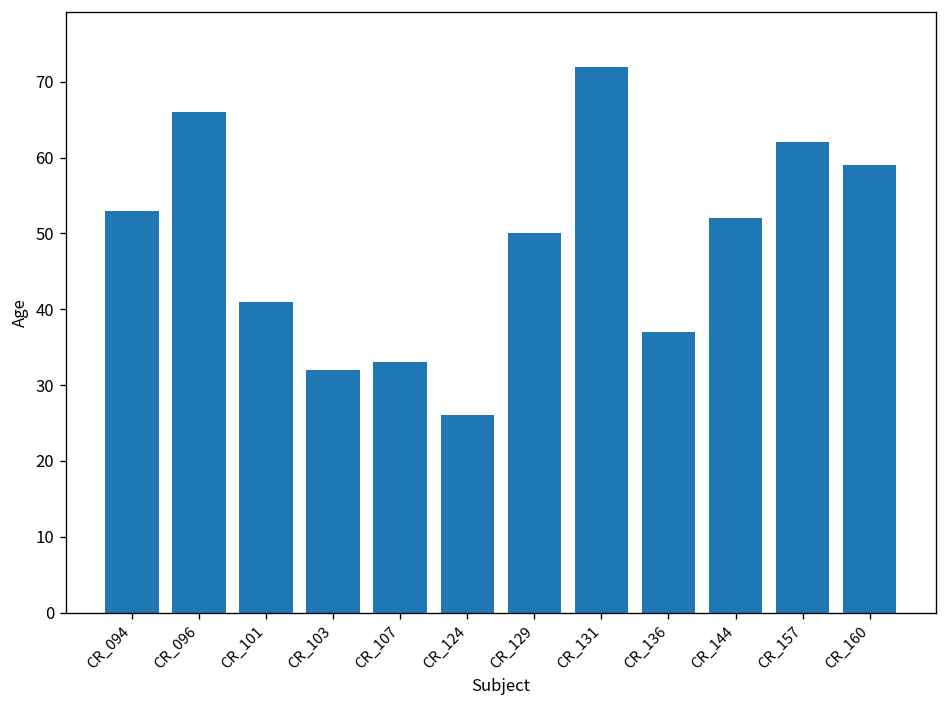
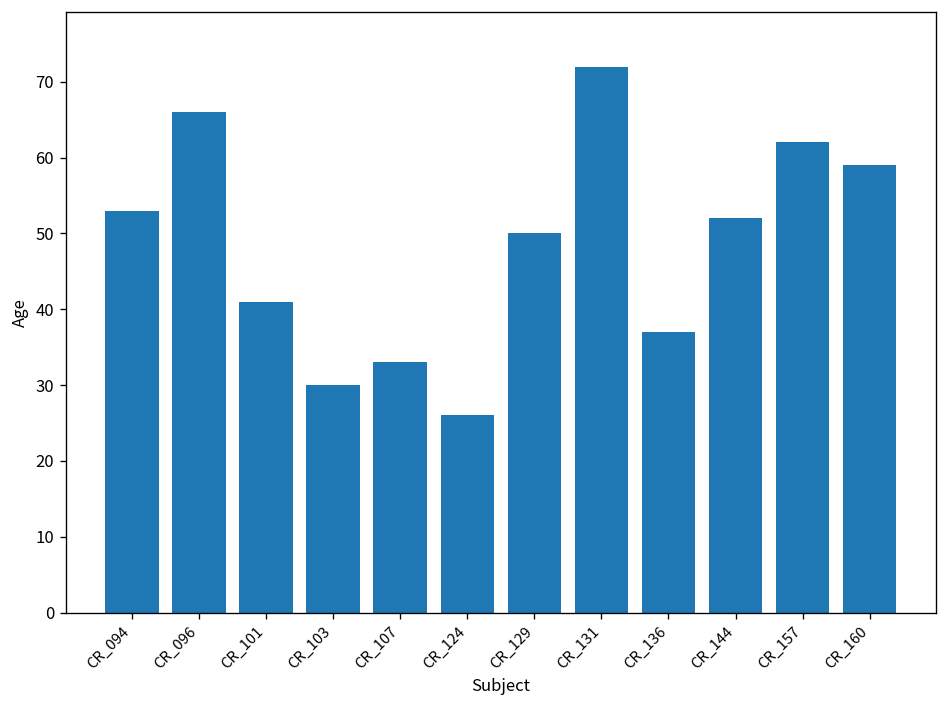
CR_103: 32 -> 30
